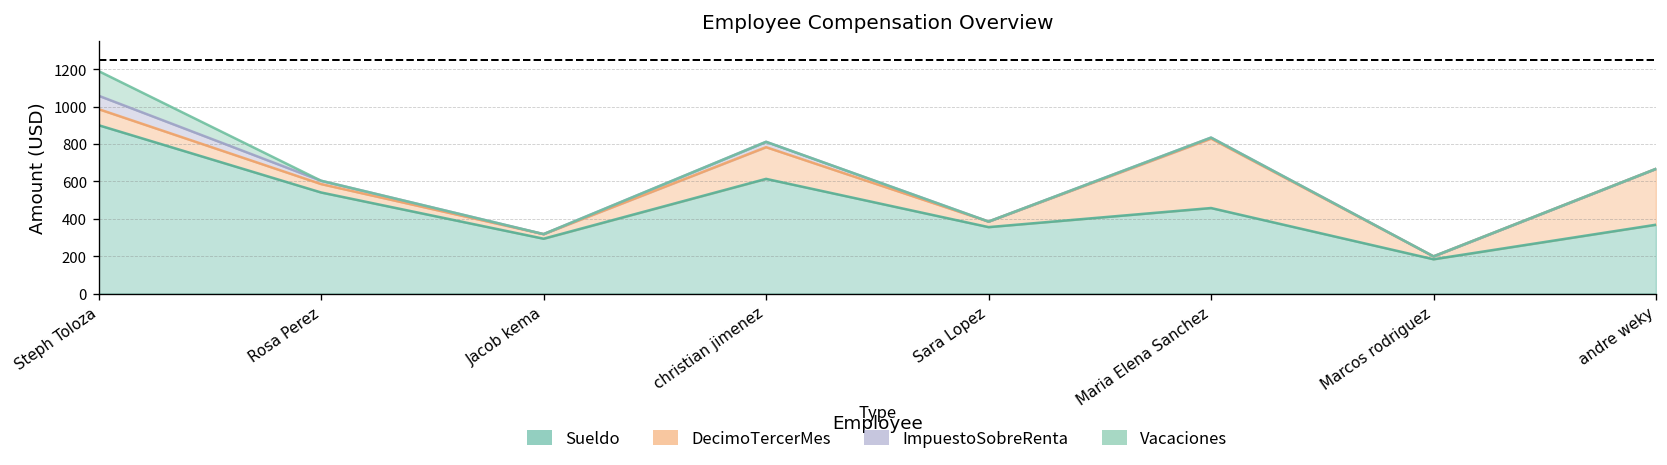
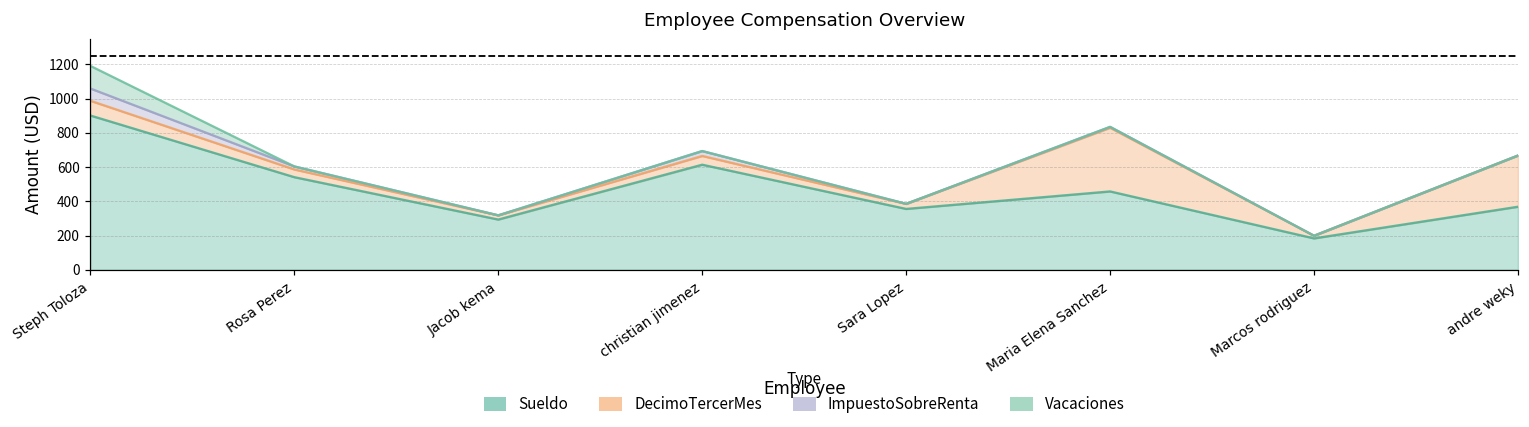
DecimoTercerMes, christian jimenez: 170 -> 50
